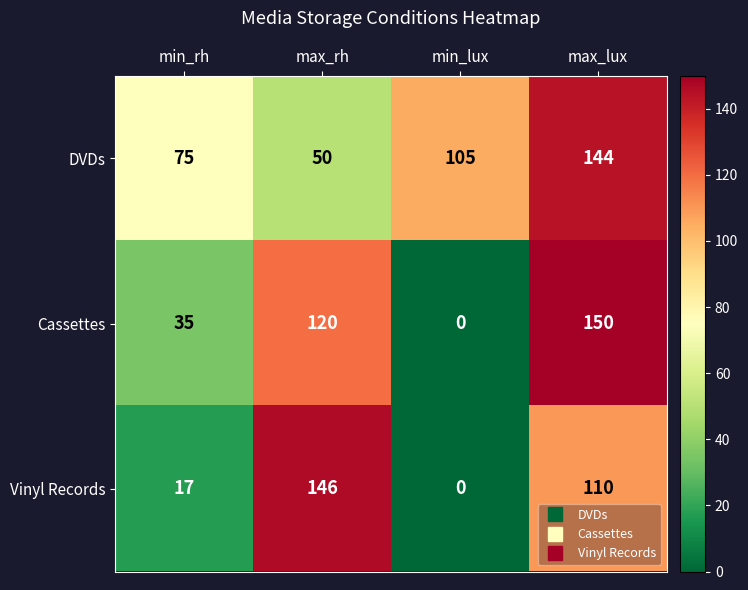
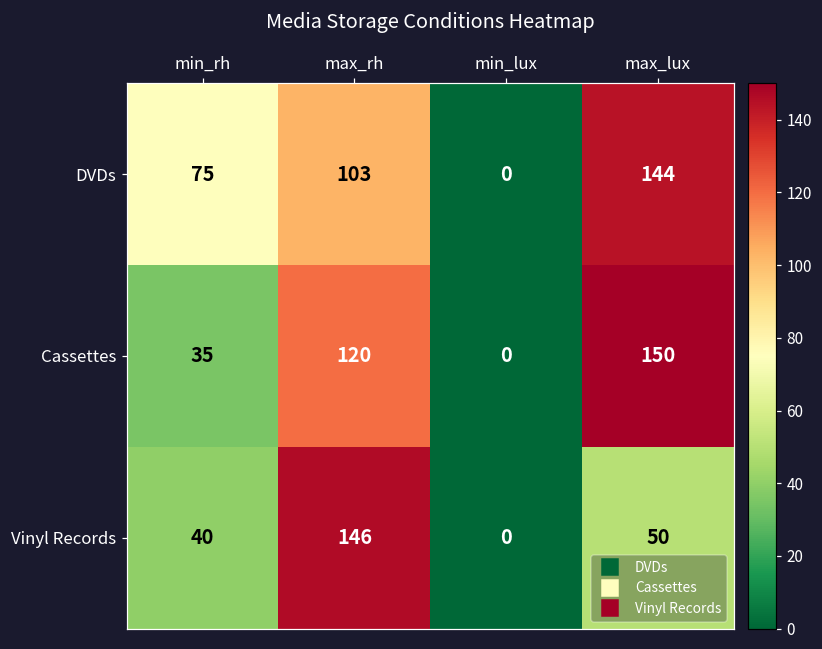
DVDs, max_rh: 50 -> 103
DVDs, min_lux: 105 -> 0
Vinyl Records, min_rh: 17 -> 40
Vinyl Records, max_lux: 110 -> 50
